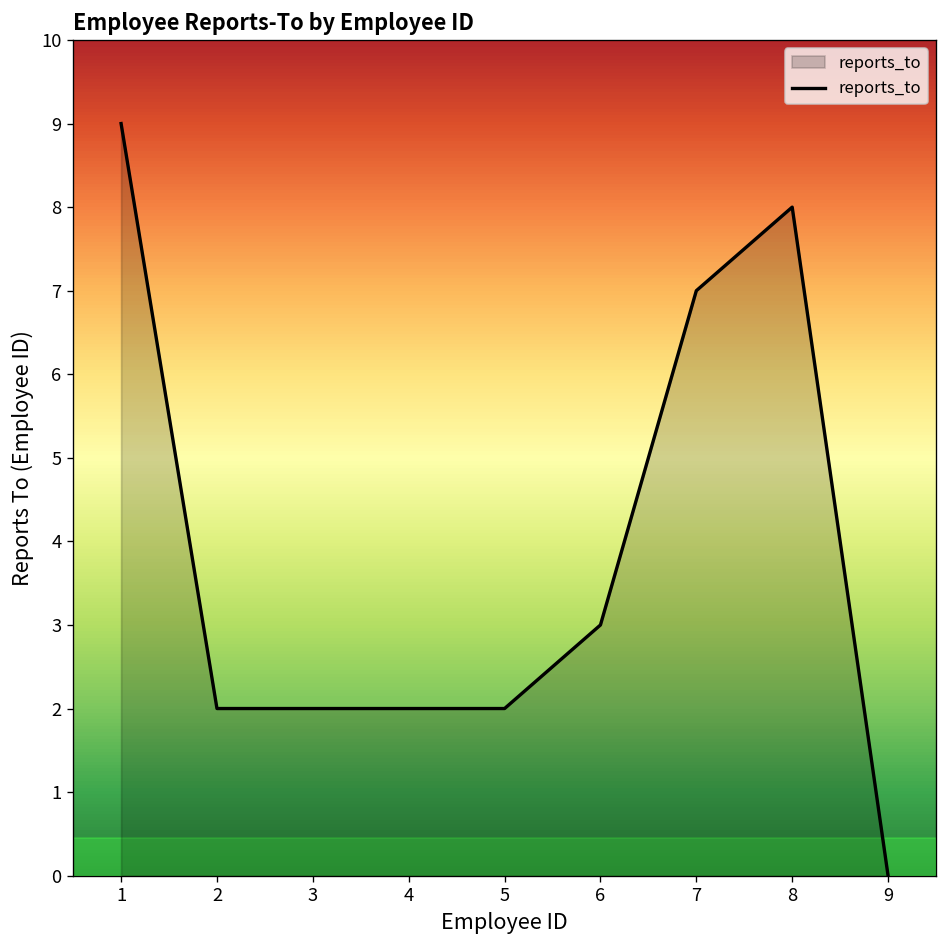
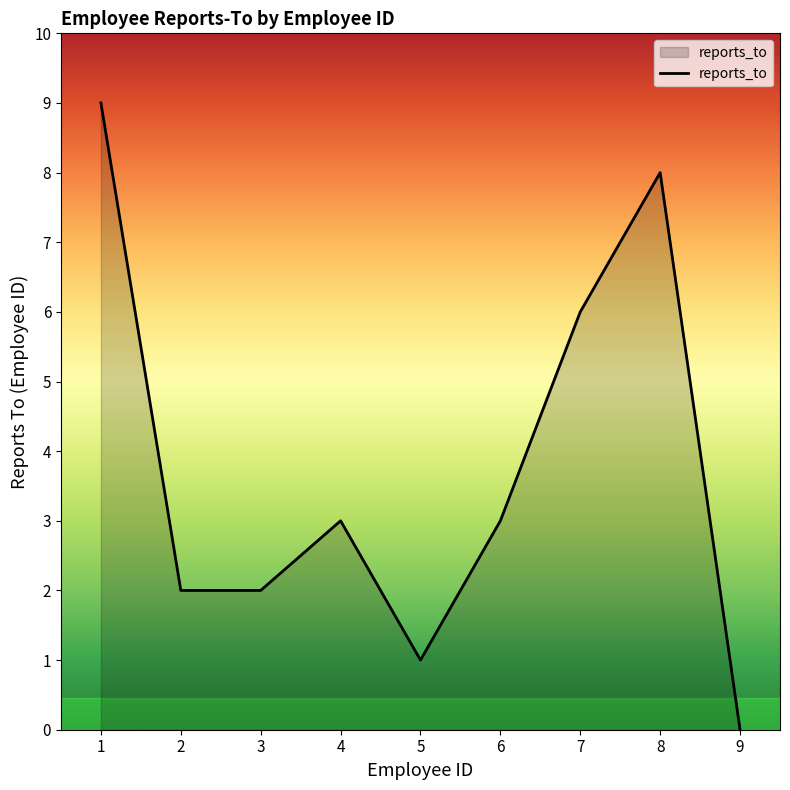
4: 2 -> 3
5: 2 -> 1
7: 7 -> 6
